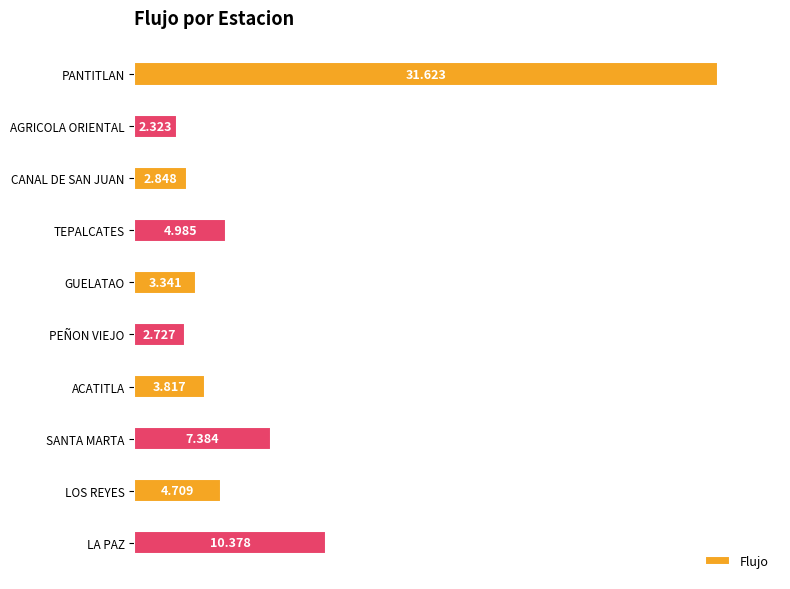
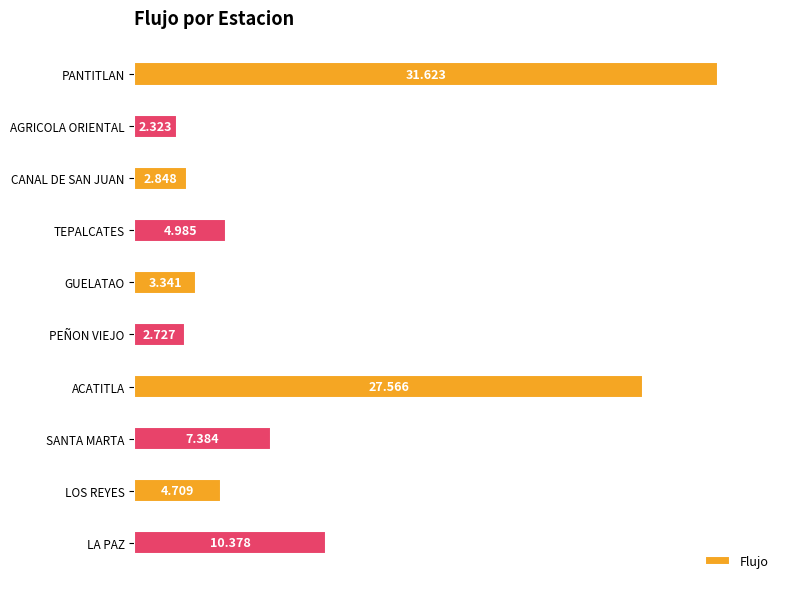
ACATITLA: 3.817 -> 27.566
